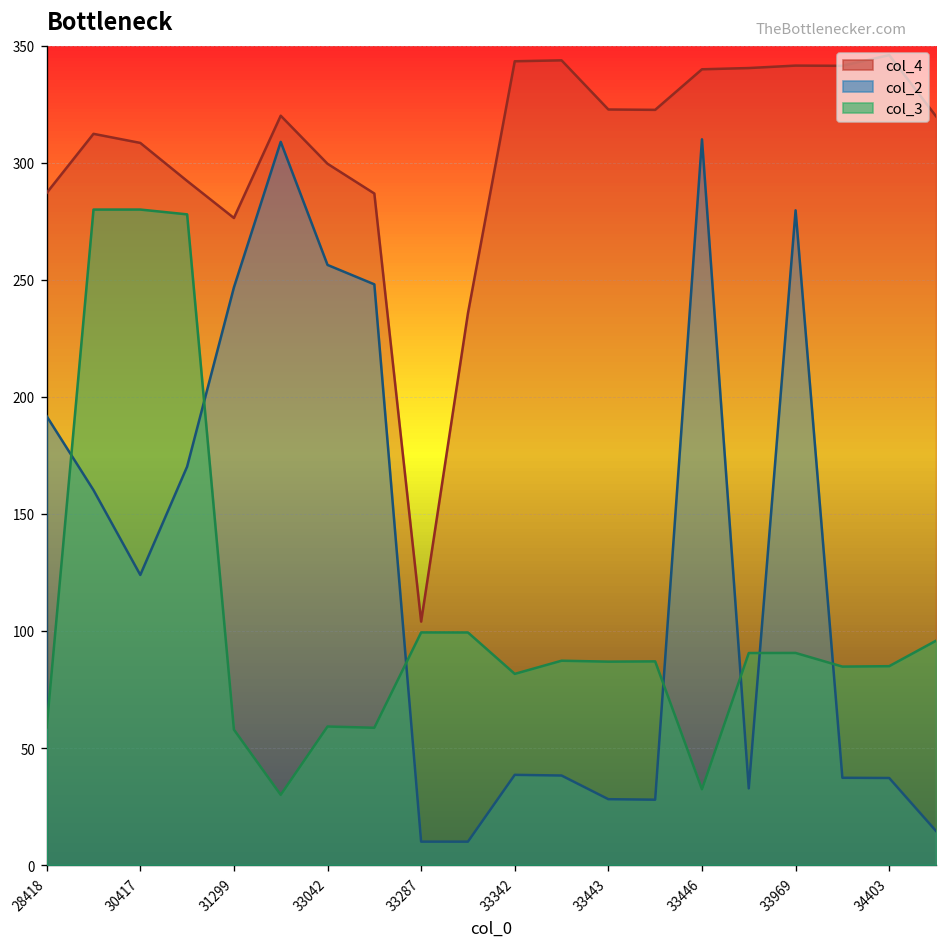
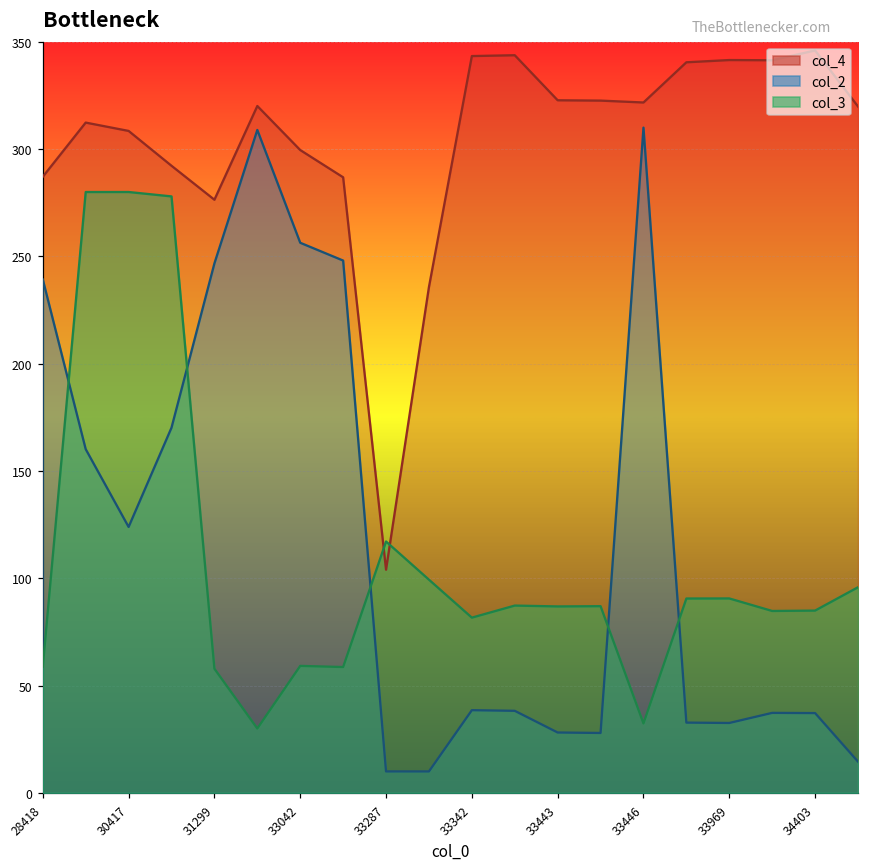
col_2, 28418: 192 -> 239
col_3, 33287: 99 -> 117
col_4, 33446: 340 -> 322
col_2, 33969: 280 -> 33
